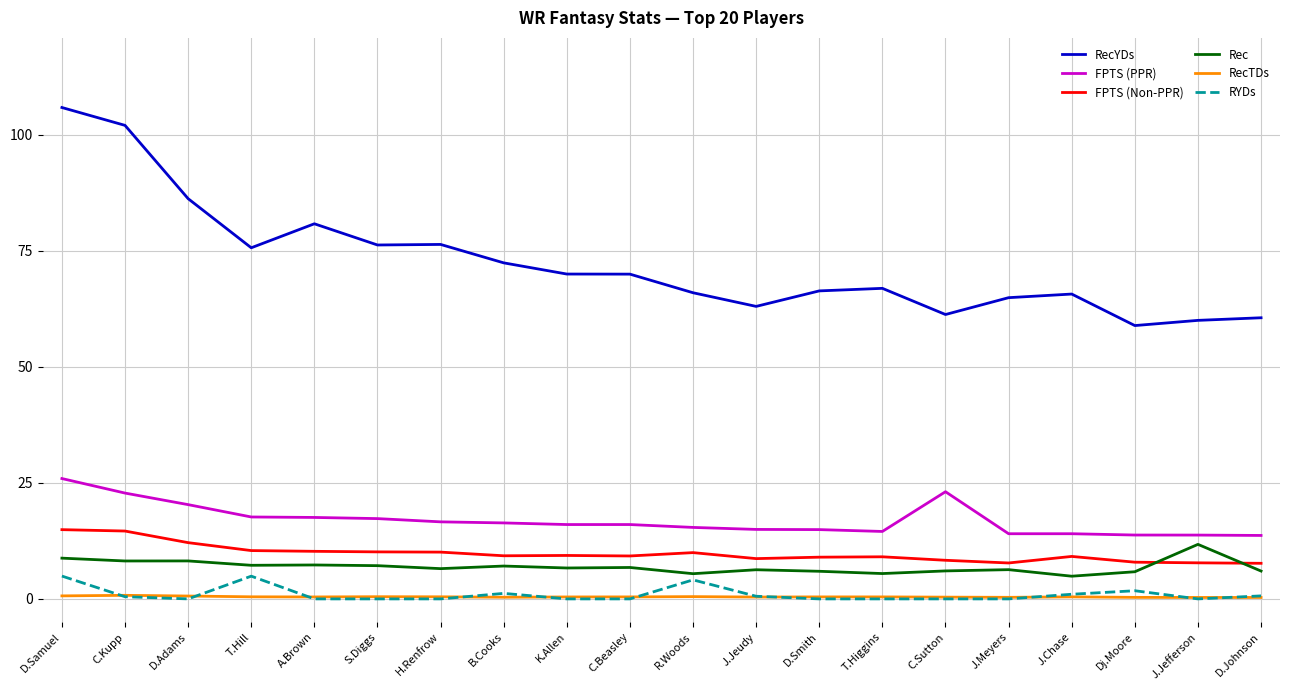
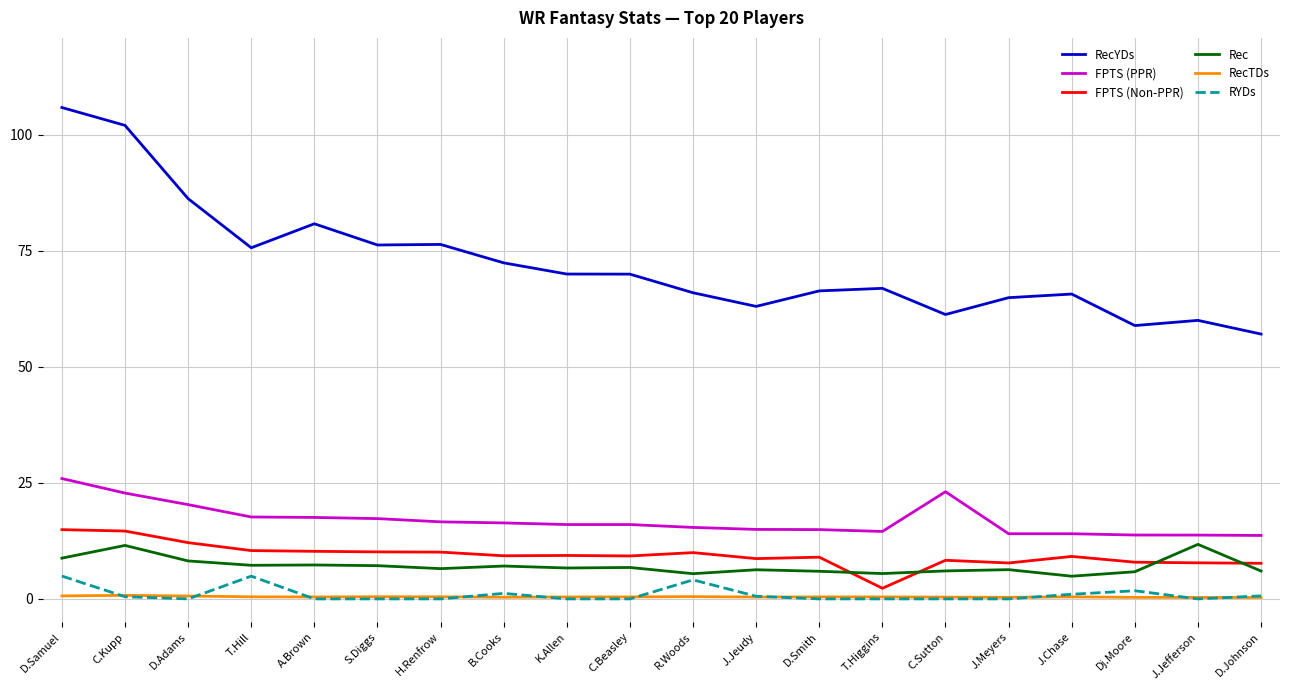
Rec, C.Kupp: 8 -> 12
FPTS (Non-PPR), T.Higgins: 9 -> 2
RecYDs, D.Johnson: 61 -> 57
